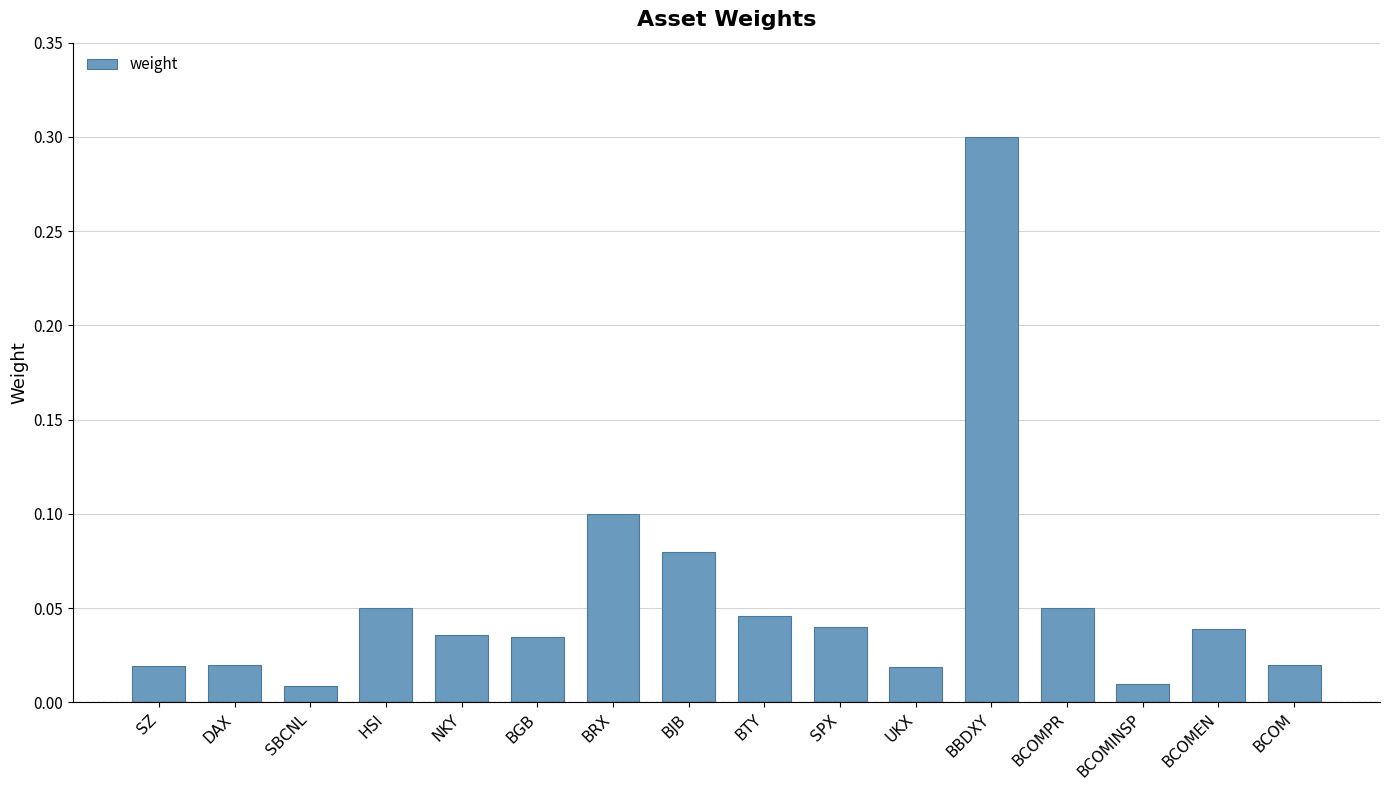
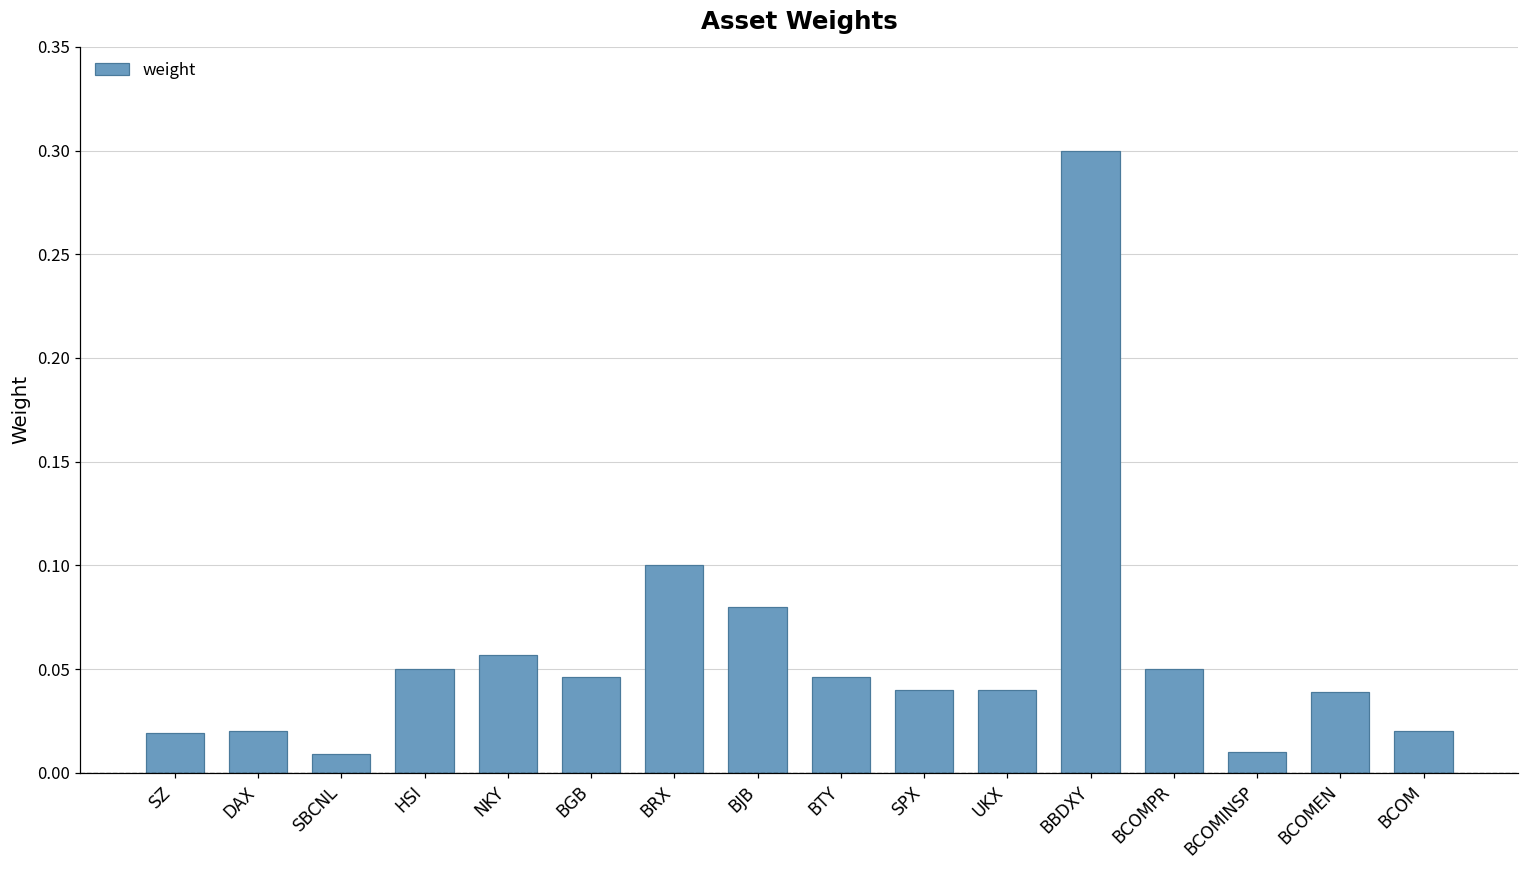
NKY: 0.036 -> 0.057
BGB: 0.035 -> 0.046
UKX: 0.019 -> 0.040
